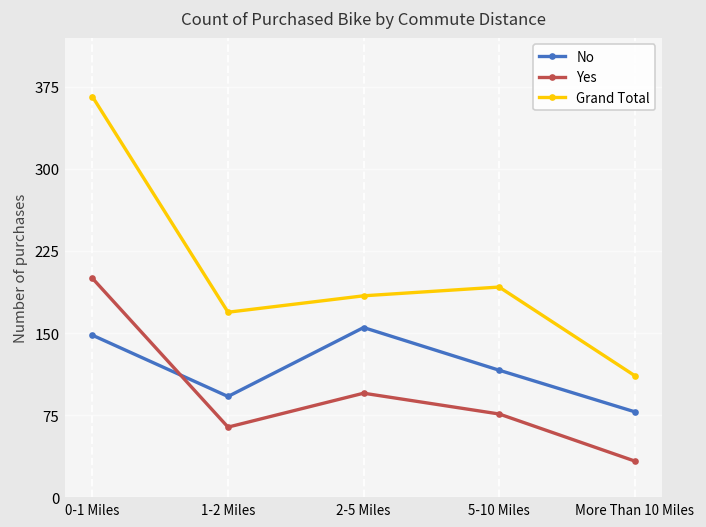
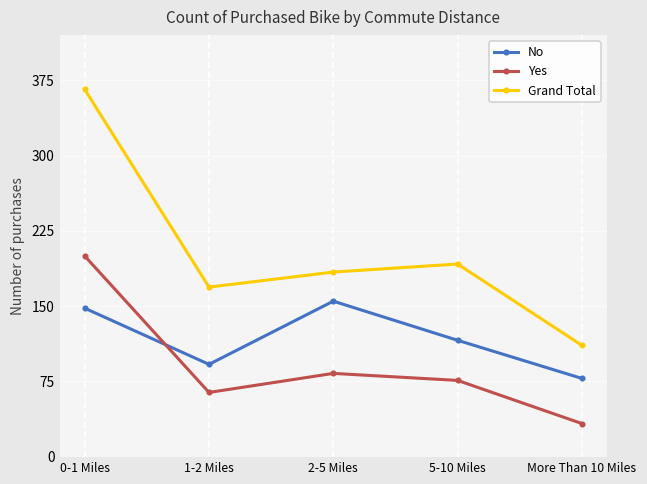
Yes, 2-5 Miles: 100 -> 80
